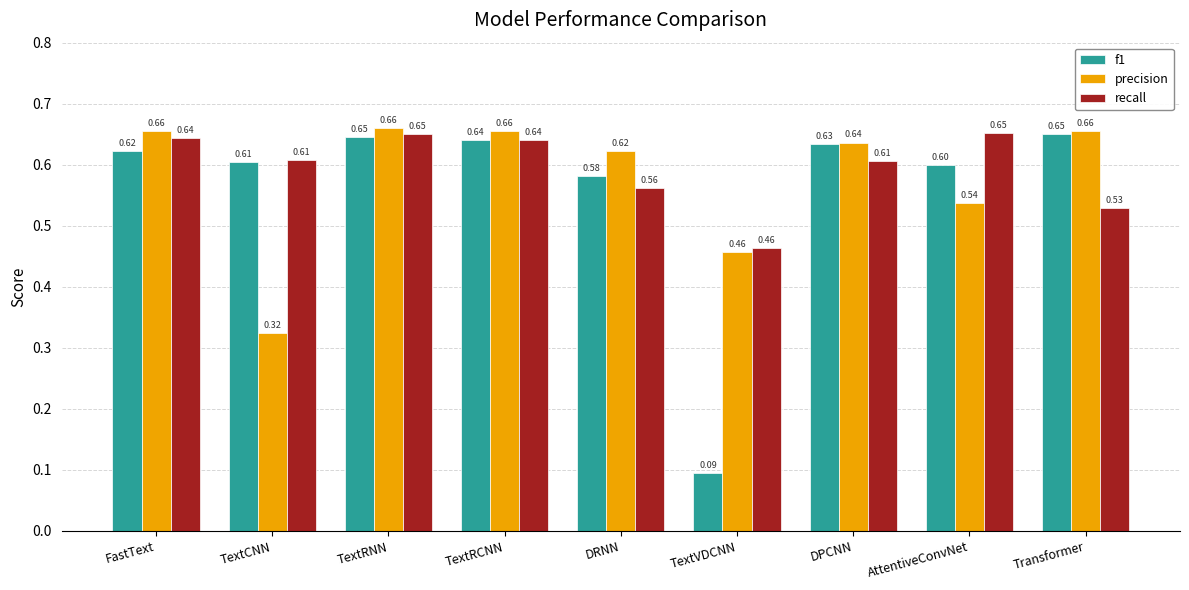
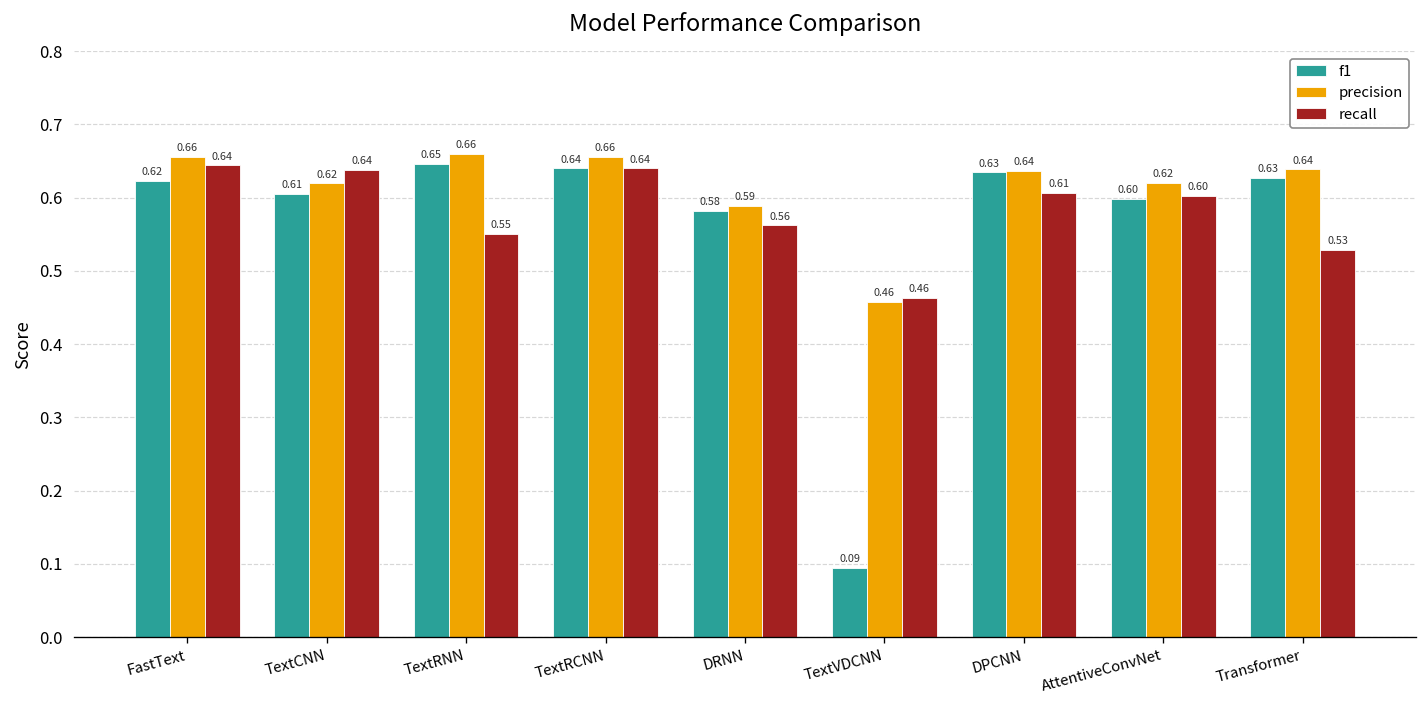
precision, TextCNN: 0.32 -> 0.62
recall, TextCNN: 0.61 -> 0.64
recall, TextRNN: 0.65 -> 0.55
precision, DRNN: 0.62 -> 0.59
precision, AttentiveConvNet: 0.54 -> 0.62
recall, AttentiveConvNet: 0.65 -> 0.60
f1, Transformer: 0.65 -> 0.63
precision, Transformer: 0.66 -> 0.64
